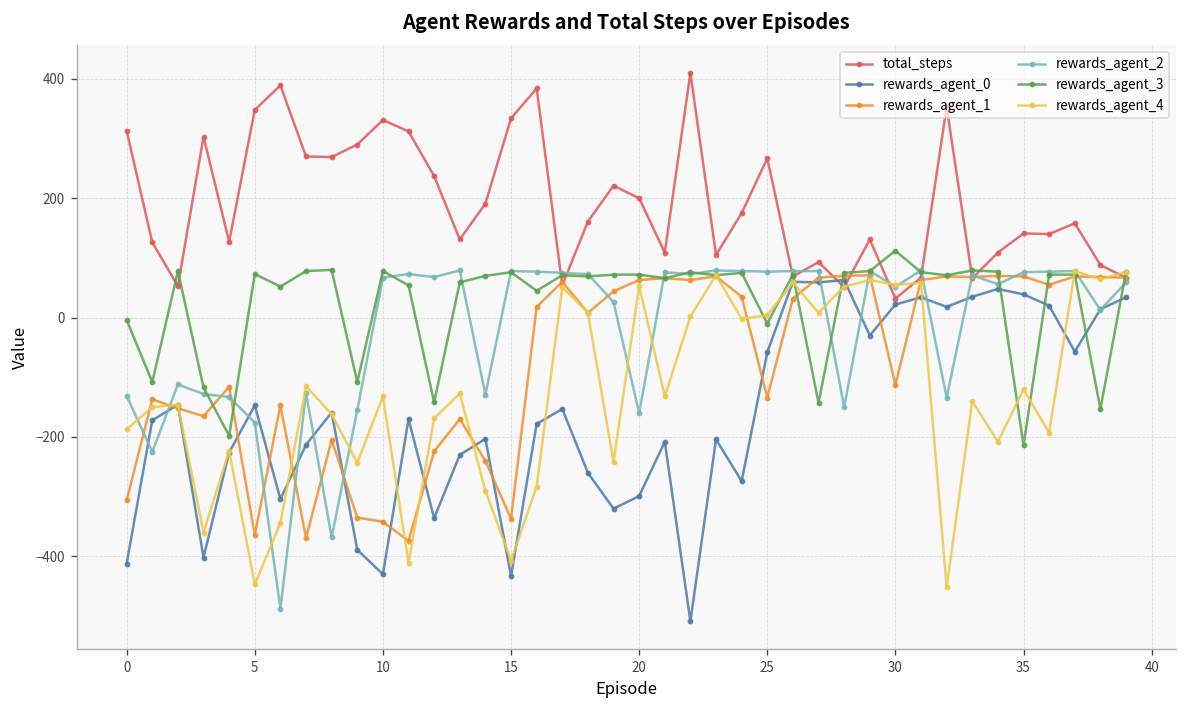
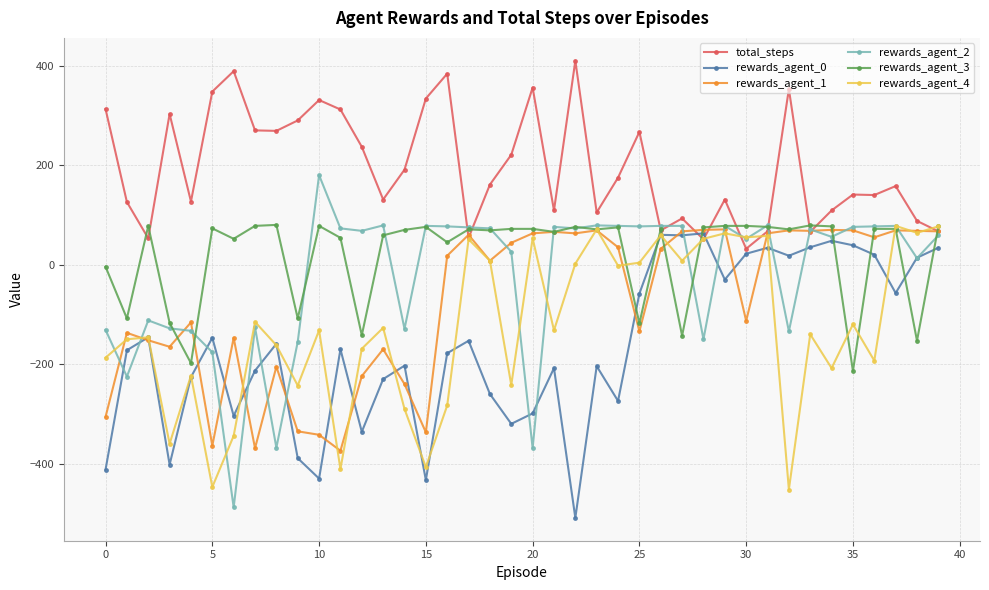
rewards_agent_2, 10: 70 -> 180
total_steps, 20: 200 -> 360
rewards_agent_2, 20: -160 -> -370
rewards_agent_3, 25: -10 -> -120
rewards_agent_3, 30: 110 -> 80
